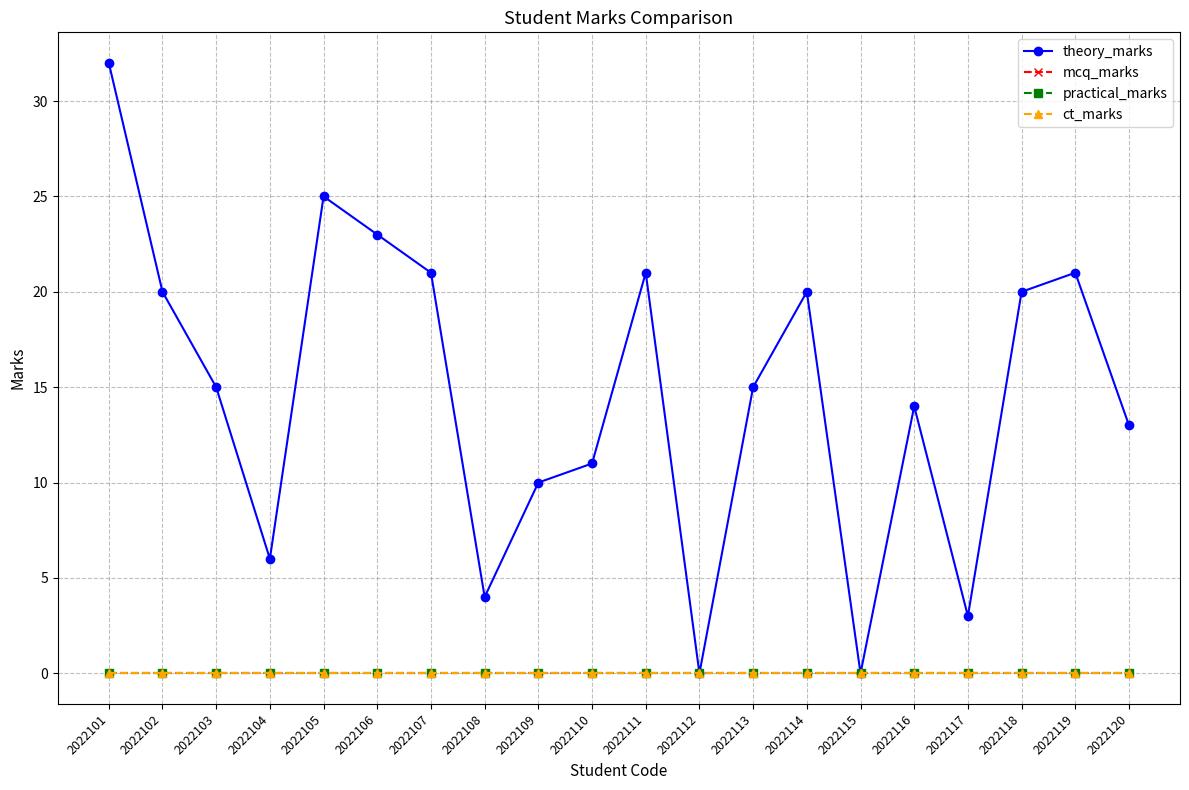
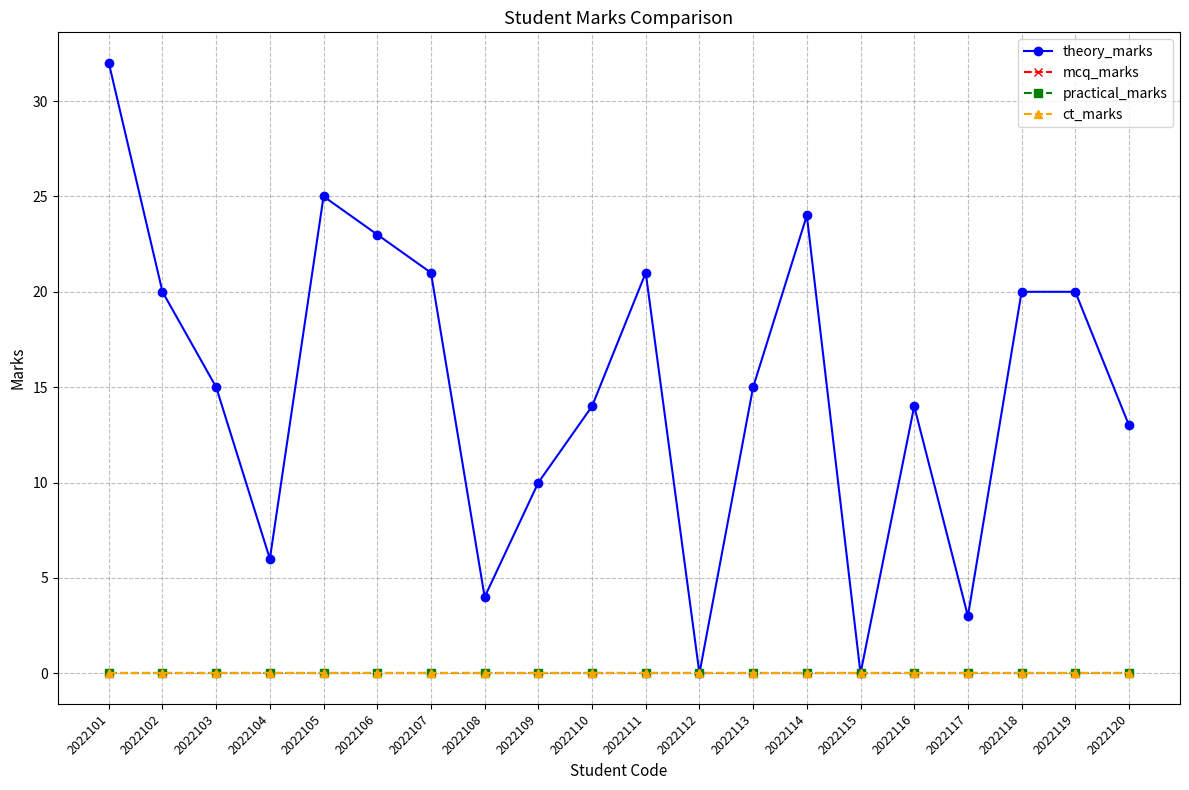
theory_marks, 2022110: 11 -> 14
theory_marks, 2022114: 20 -> 24
theory_marks, 2022119: 21 -> 20
